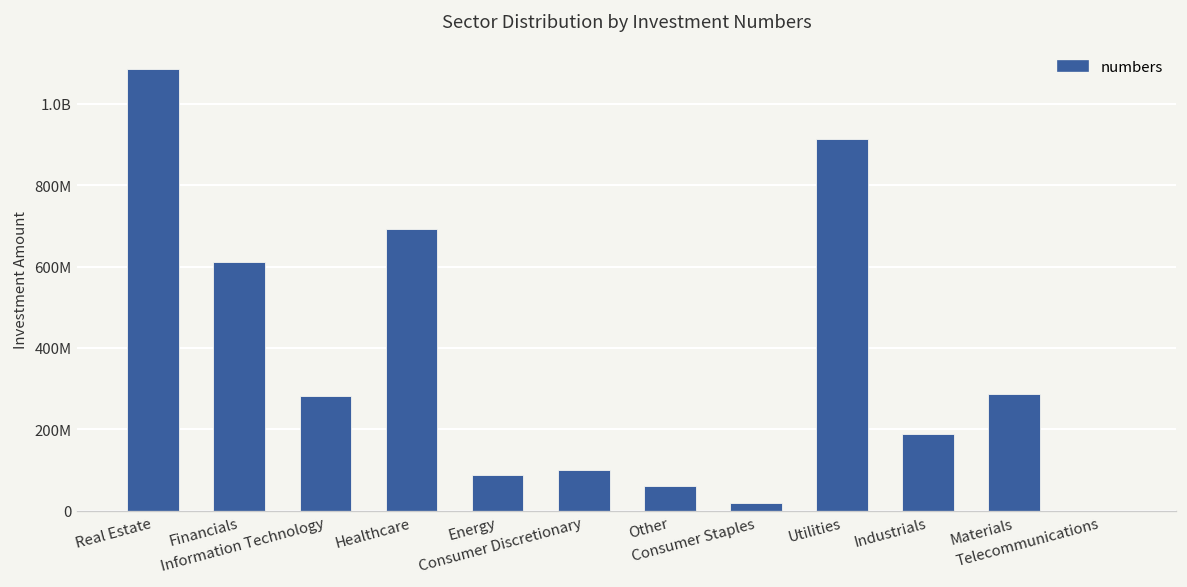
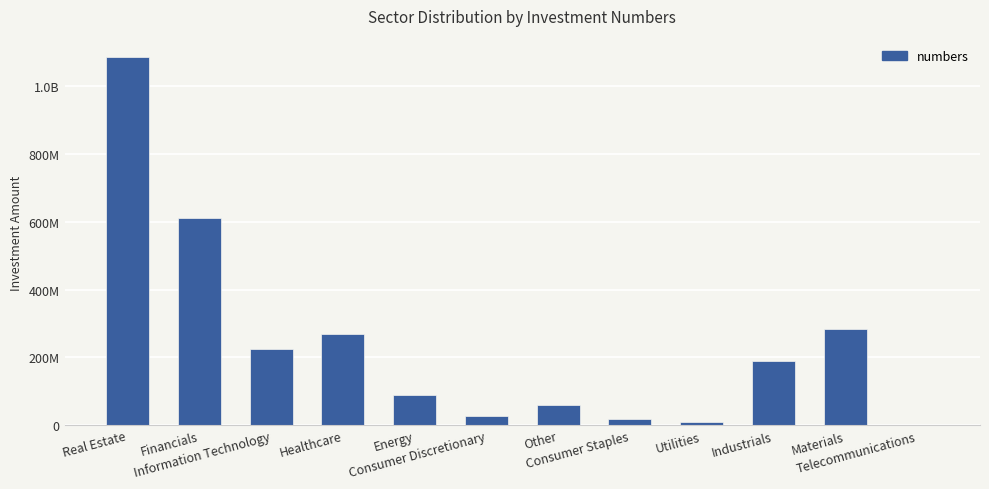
Information Technology: 280000000 -> 220000000
Healthcare: 690000000 -> 270000000
Consumer Discretionary: 100000000 -> 30000000
Utilities: 910000000 -> 10000000
